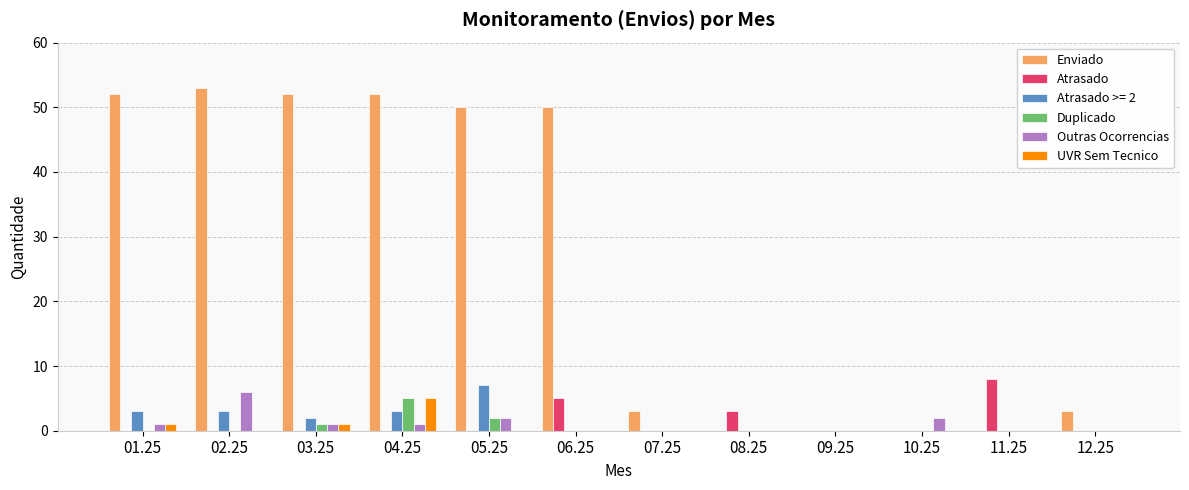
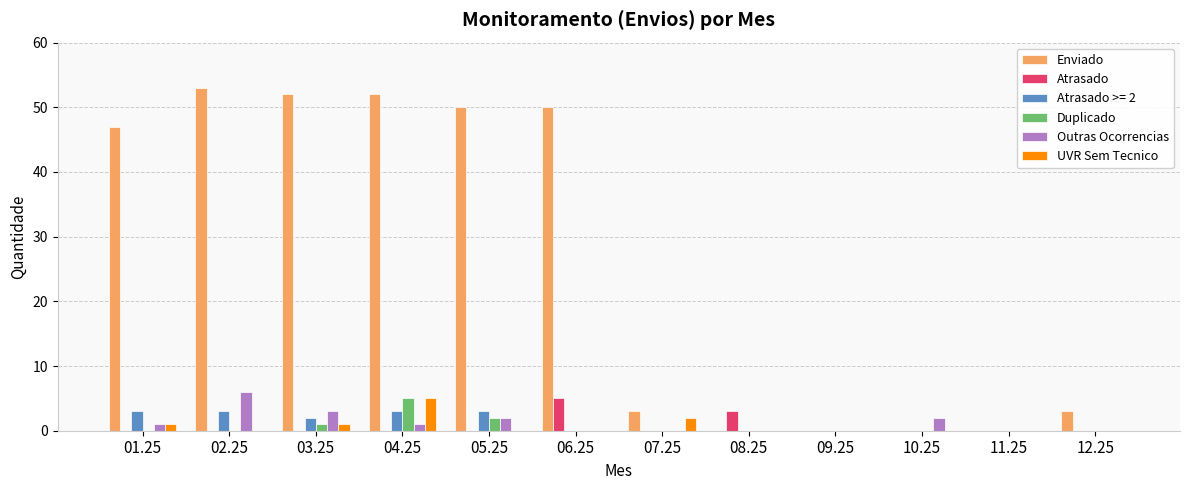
Enviado, 01.25: 52 -> 47
Outras Ocorrencias, 03.25: 1 -> 3
Atrasado >= 2, 05.25: 7 -> 3
UVR Sem Tecnico, 07.25: 0 -> 2
Atrasado, 11.25: 8 -> 0
